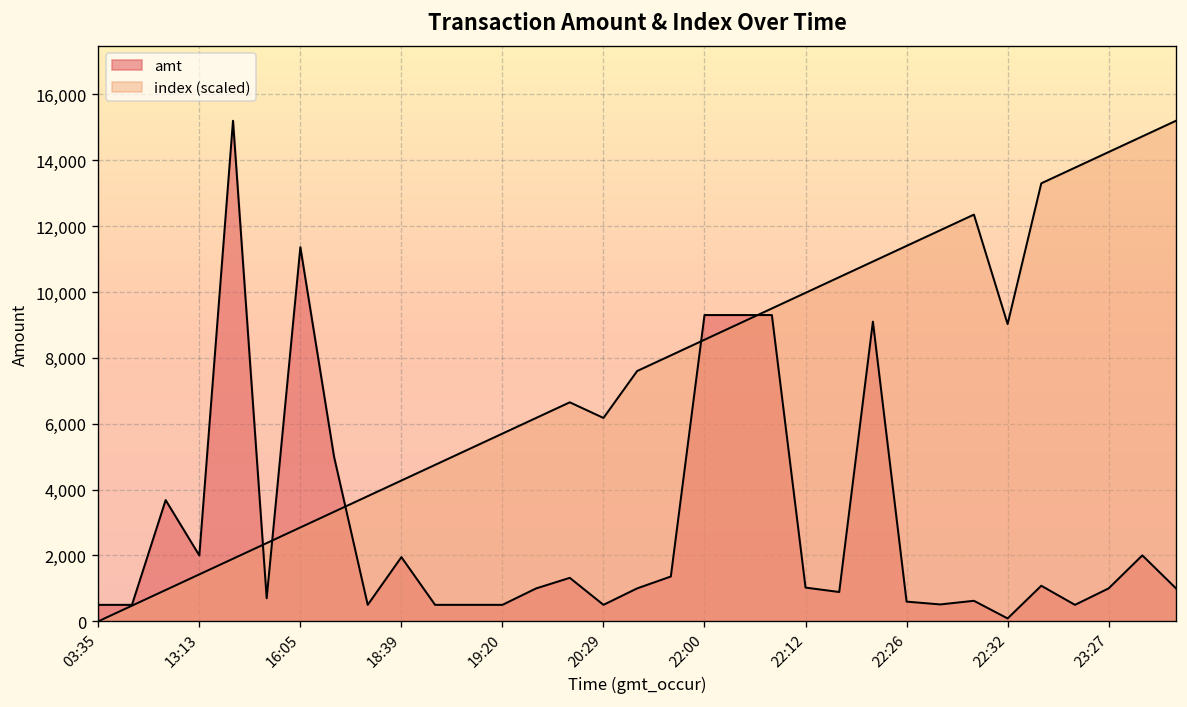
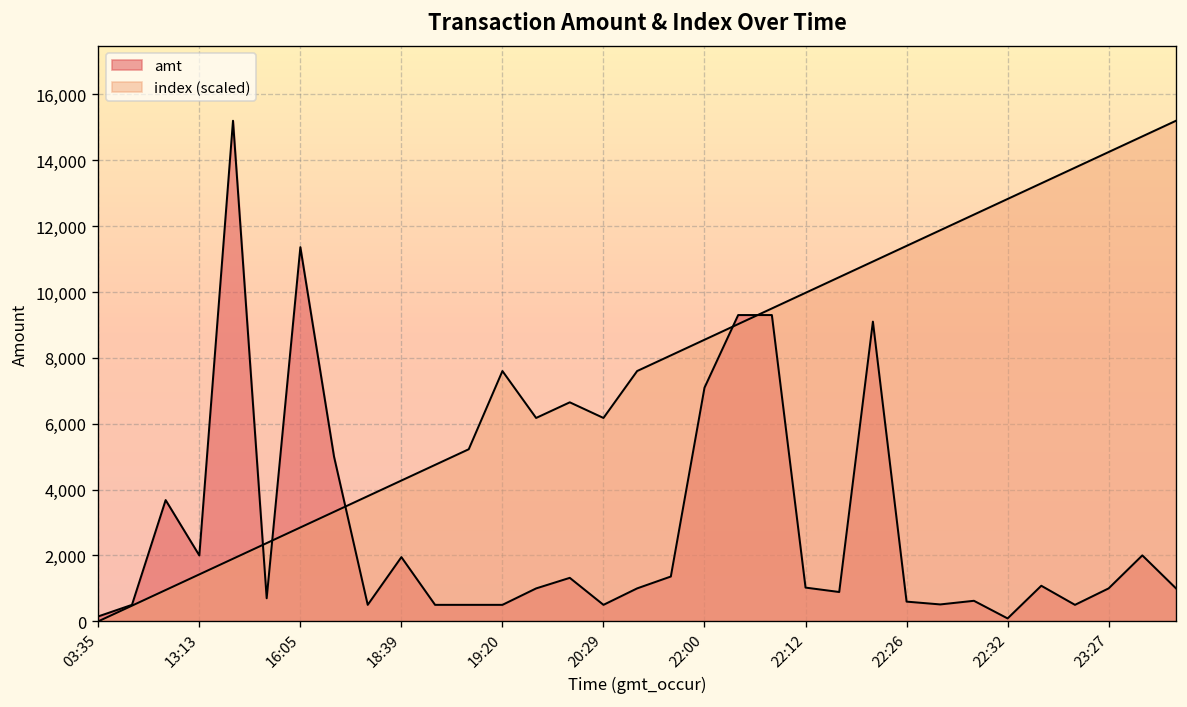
amt, 03:35: 500 -> 100
index (scaled), 19:20: 5,700 -> 7,600
amt, 22:00: 9,300 -> 7,100
index (scaled), 22:32: 9,000 -> 12,800
